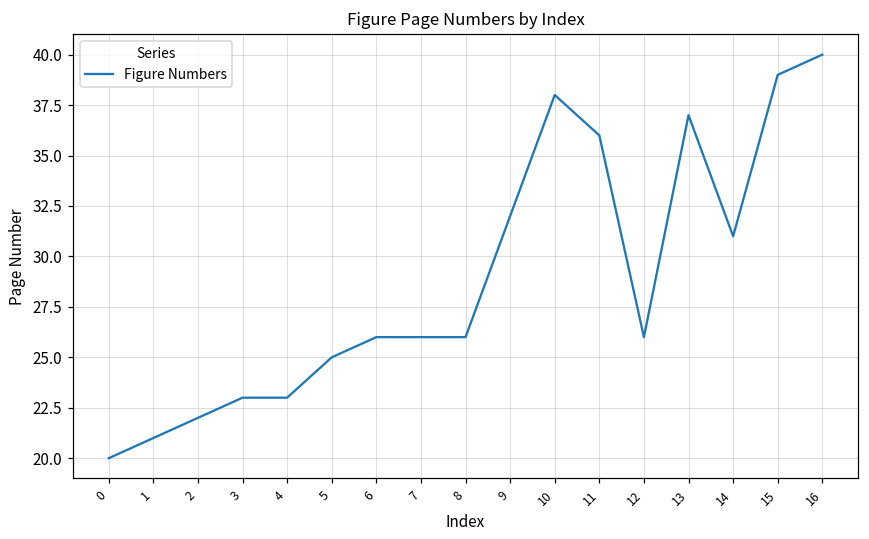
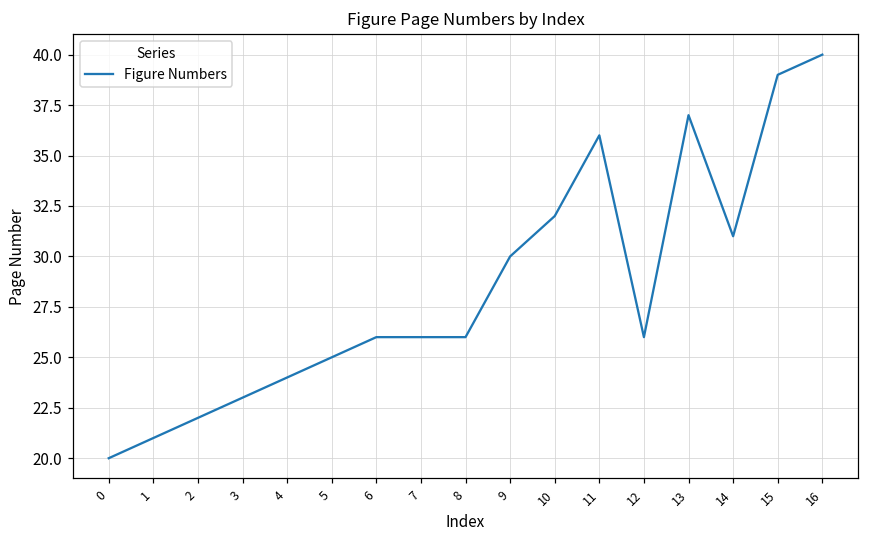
4: 23 -> 24
9: 32 -> 30
10: 38 -> 32
